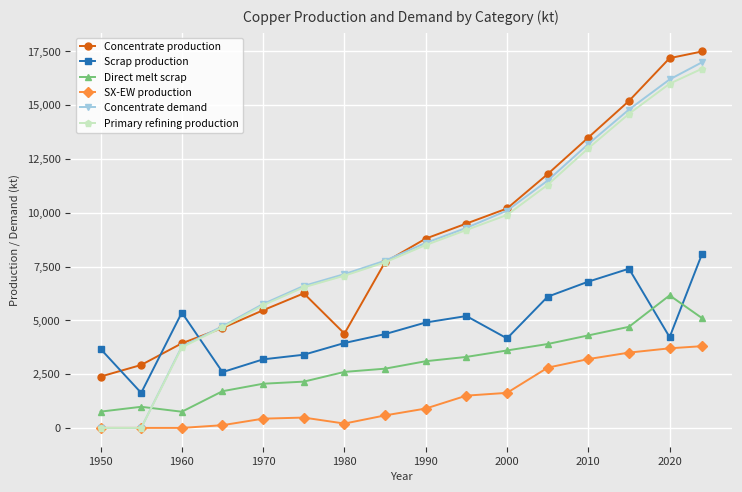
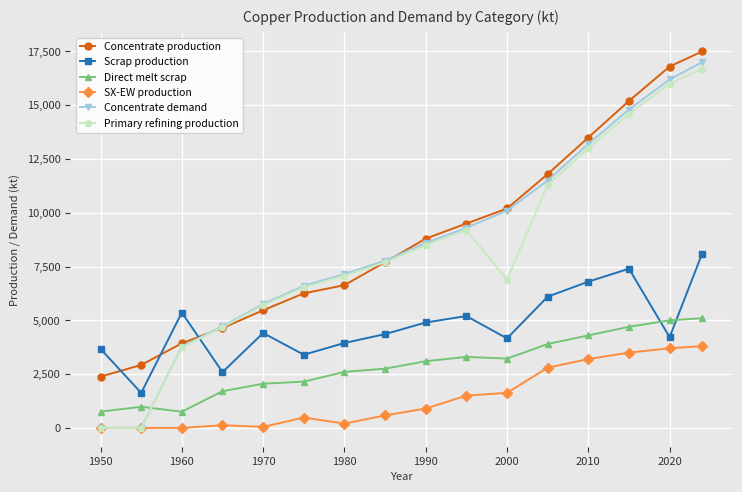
Scrap production, 1970: 3,200 -> 4,400
SX-EW production, 1970: 400 -> 0
Concentrate production, 1980: 4,400 -> 6,600
Direct melt scrap, 2000: 3,600 -> 3,200
Primary refining production, 2000: 9,900 -> 6,900
Concentrate production, 2020: 17,200 -> 16,800
Direct melt scrap, 2020: 6,200 -> 5,000
